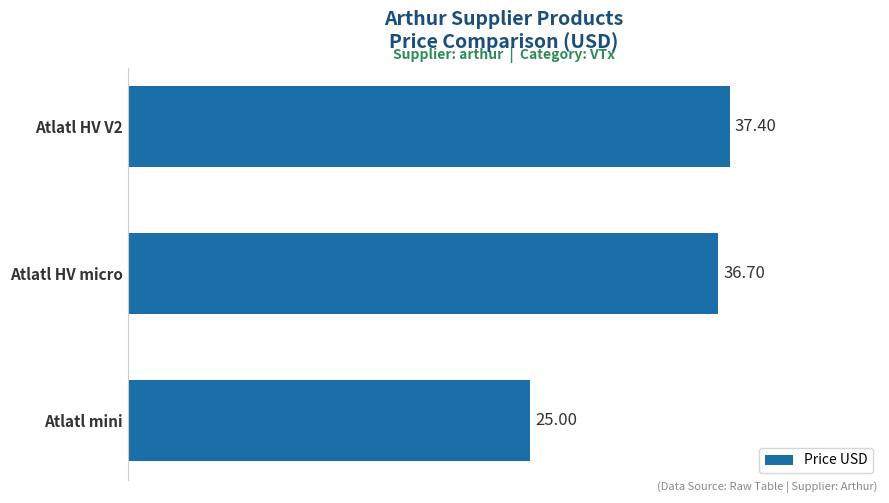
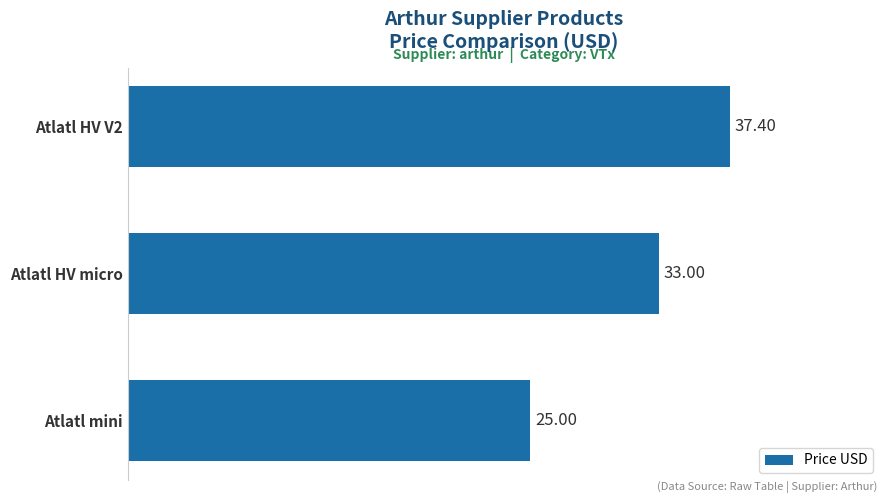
Atlatl HV micro: 36.70 -> 33.00
